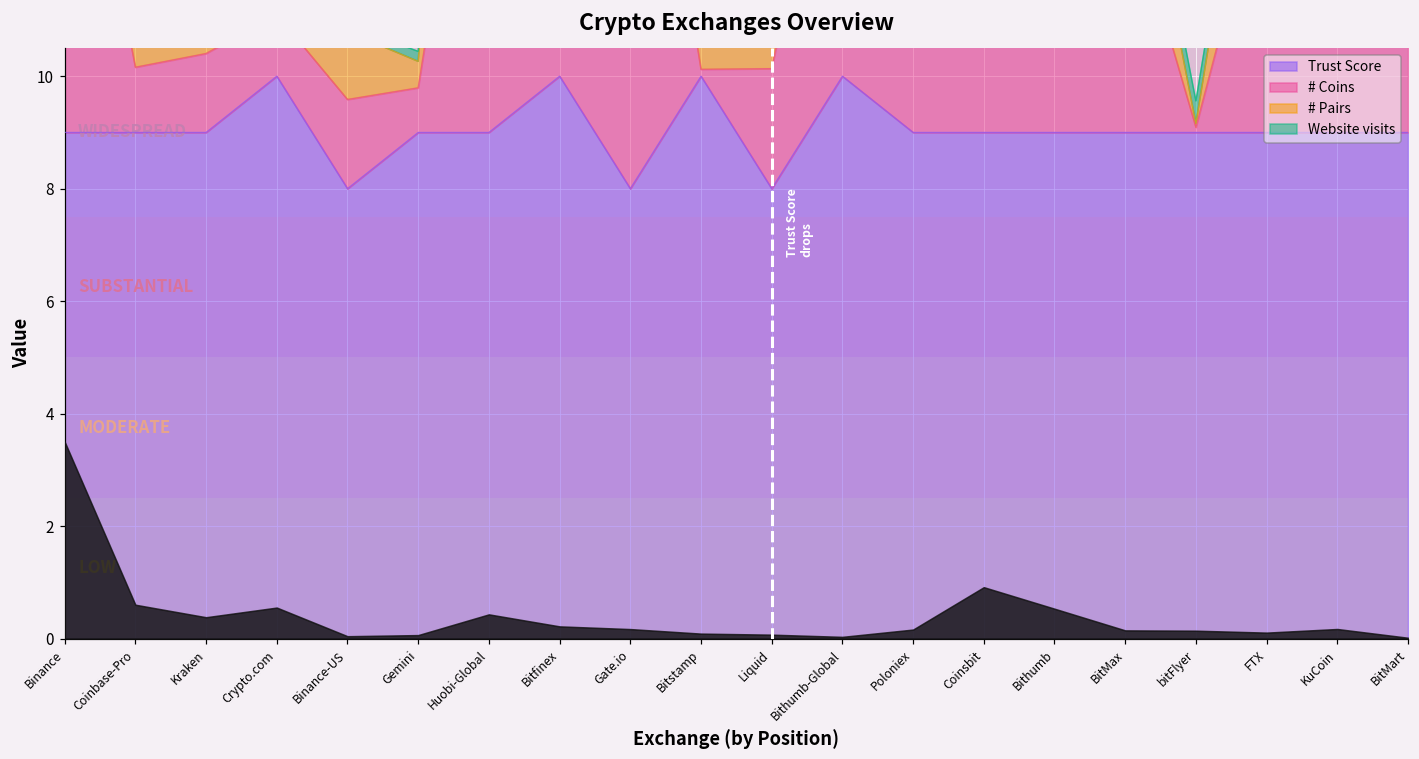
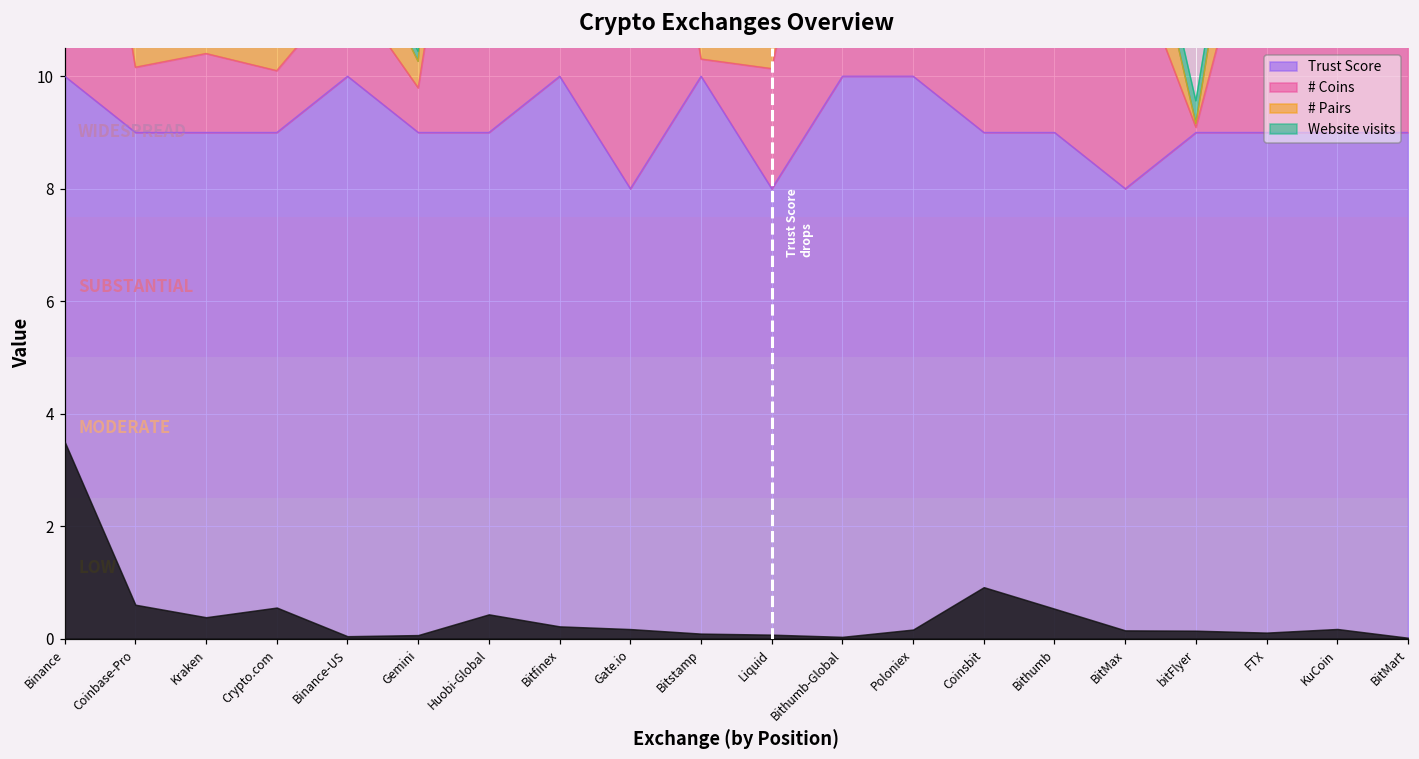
Trust Score, Binance: 9 -> 10
Trust Score, Crypto.com: 10 -> 9
Trust Score, Binance-US: 8 -> 10
# Coins, Bitstamp: 0.1 -> 0.3
Trust Score, Poloniex: 9 -> 10
Trust Score, BitMax: 9 -> 8
